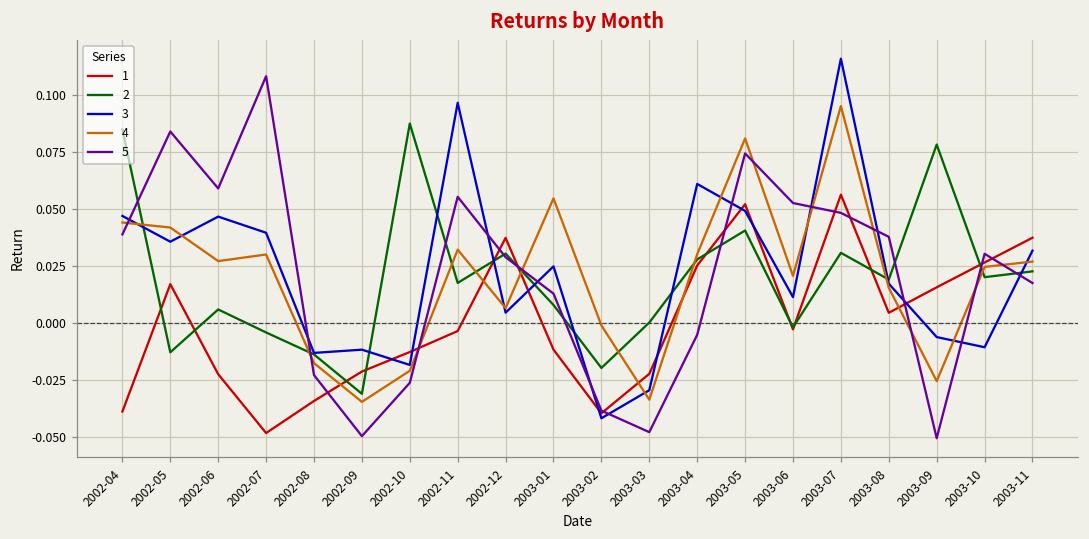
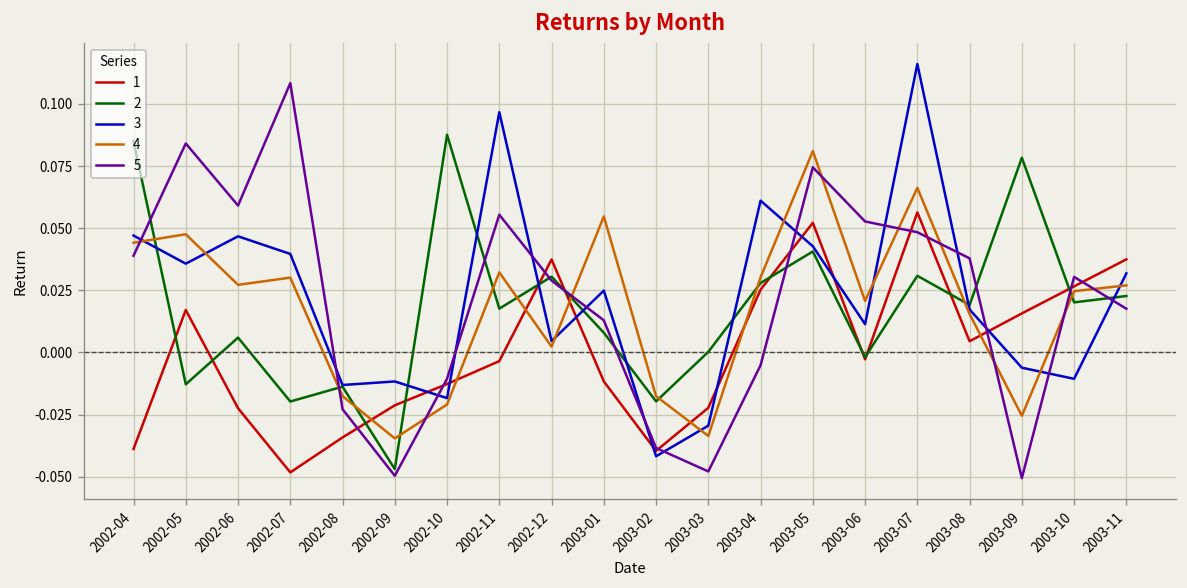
4, 2002-05: 0.042 -> 0.048
2, 2002-07: -0.004 -> -0.020
2, 2002-09: -0.031 -> -0.047
5, 2002-10: -0.026 -> -0.011
4, 2002-12: 0.007 -> 0.002
4, 2003-02: -0.001 -> -0.018
3, 2003-05: 0.049 -> 0.043
4, 2003-07: 0.095 -> 0.066
